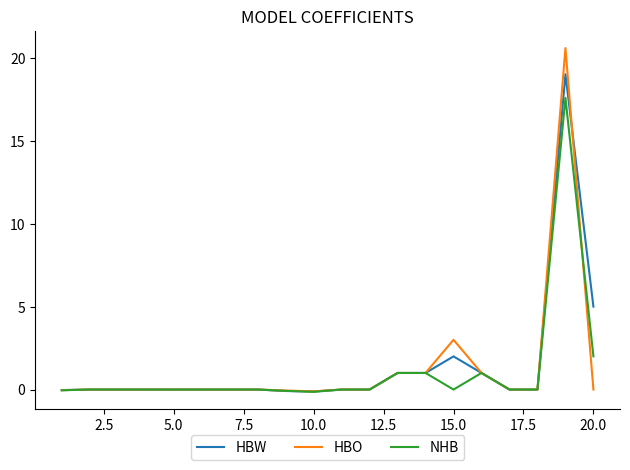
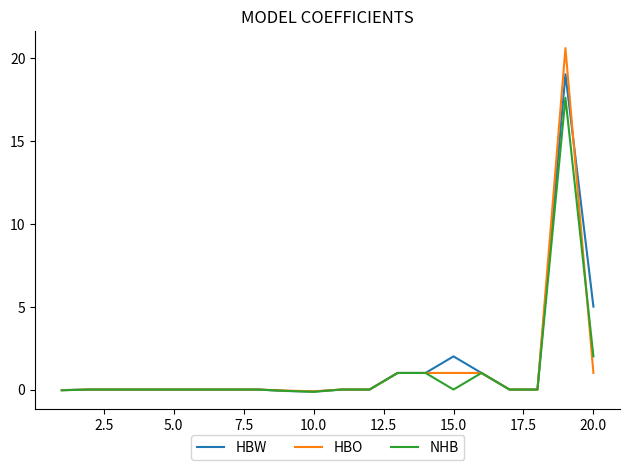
HBO, 15.0: 3 -> 1
HBO, 20.0: 0 -> 1
